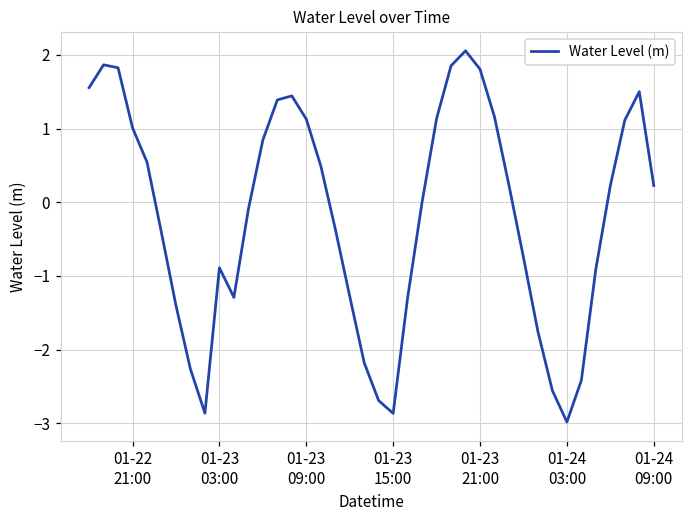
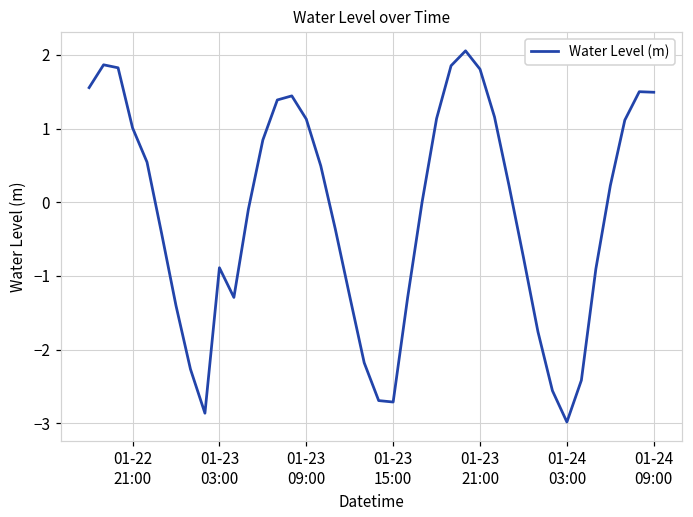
01-23 15:00: -2.9 -> -2.7
01-24 09:00: 0.2 -> 1.5
